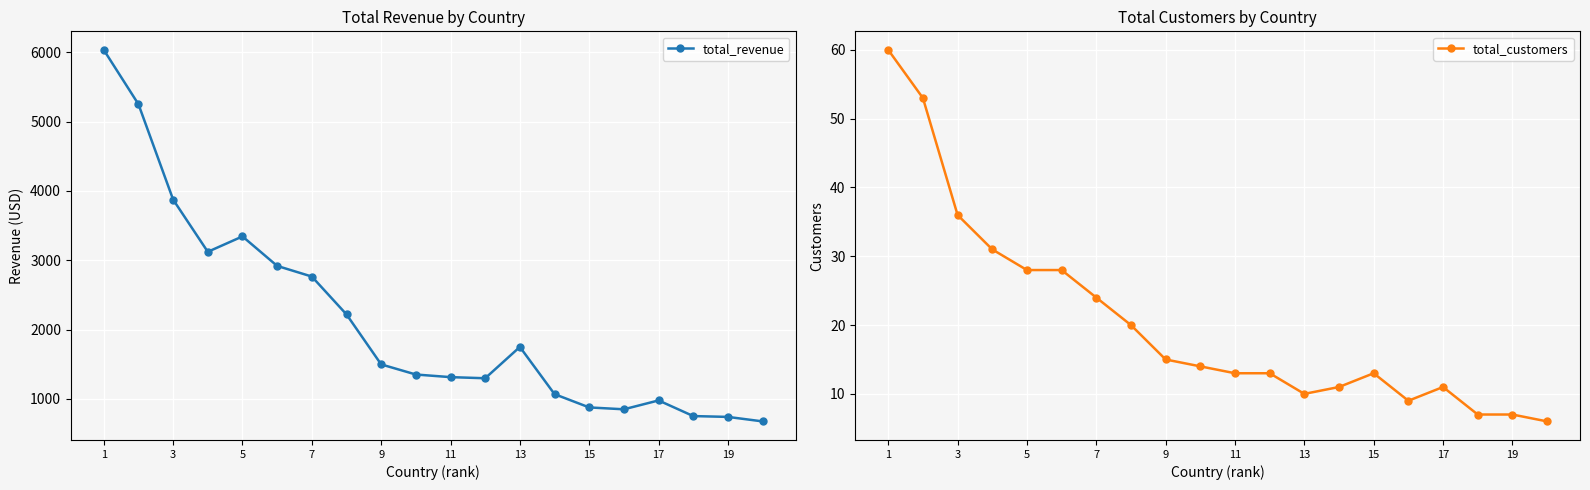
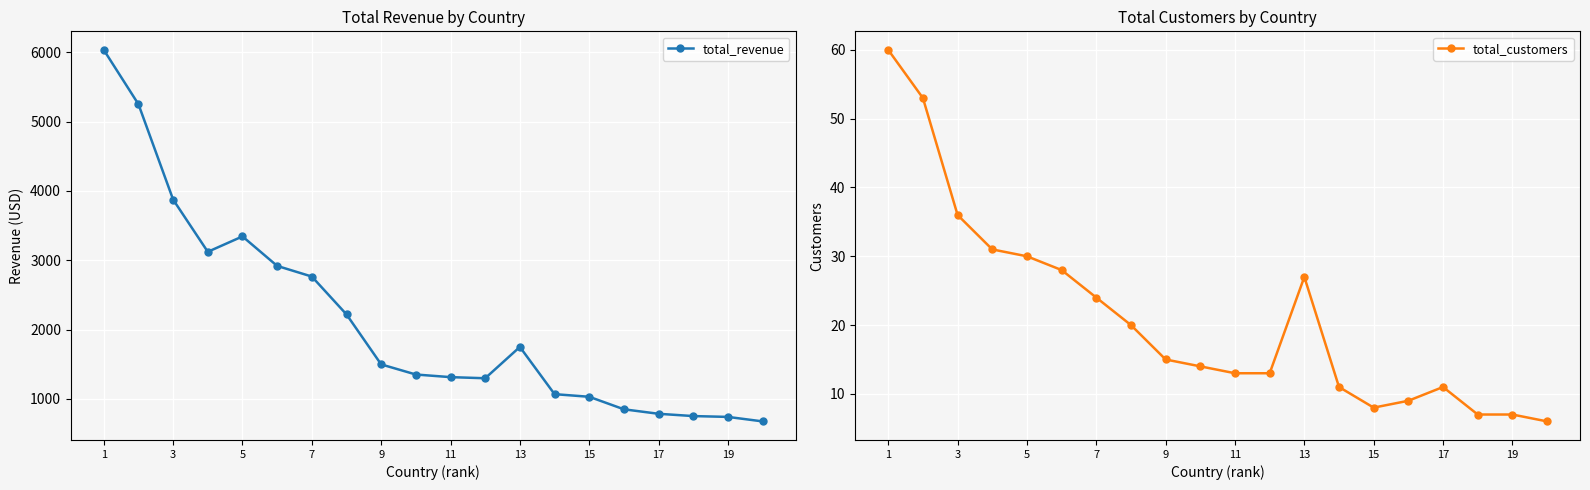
Total Revenue by Country, 15: 900 -> 1000
Total Revenue by Country, 17: 1000 -> 800
Total Customers by Country, 5: 28 -> 30
Total Customers by Country, 13: 10 -> 27
Total Customers by Country, 15: 13 -> 8
